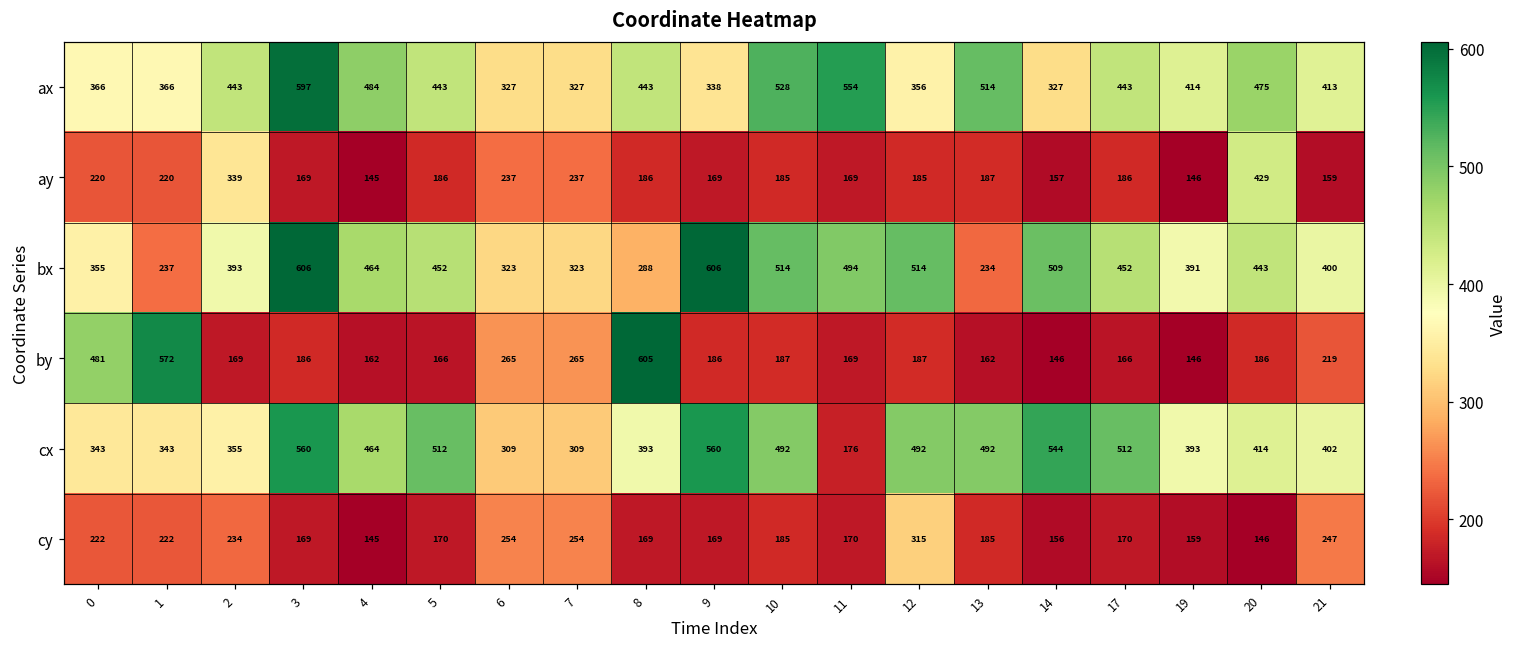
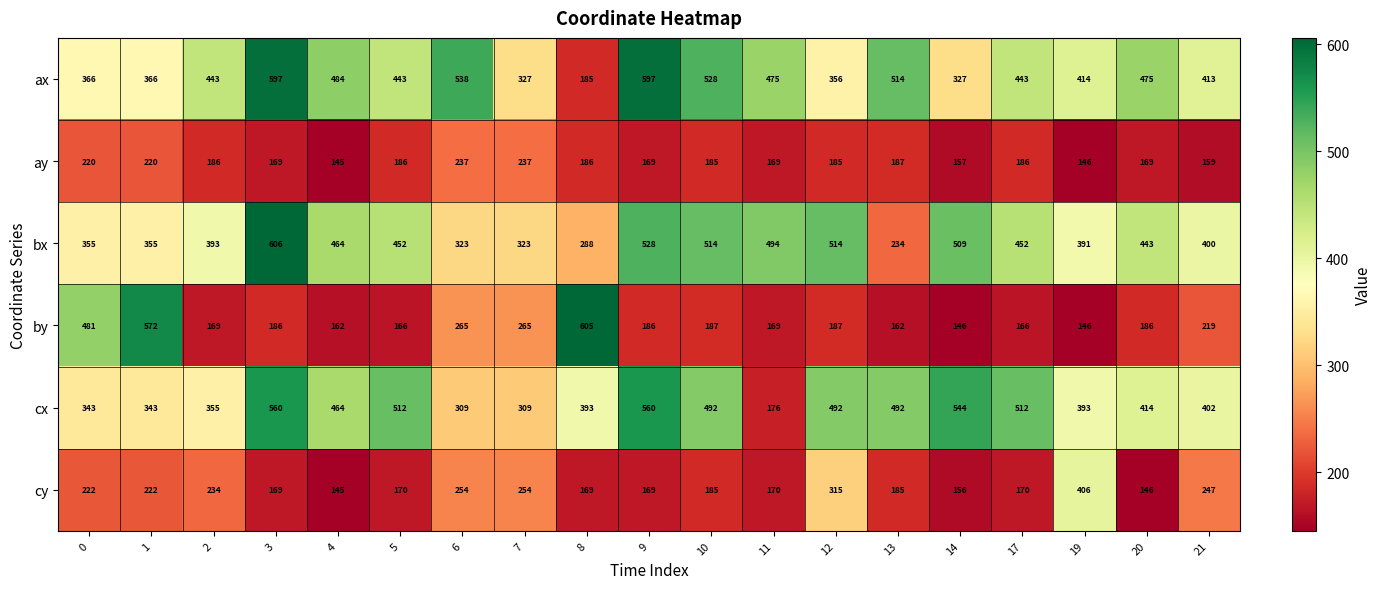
ax, 6: 327 -> 538
ax, 8: 443 -> 185
ax, 9: 338 -> 597
ax, 11: 554 -> 475
ay, 2: 339 -> 186
ay, 20: 429 -> 169
bx, 1: 237 -> 355
bx, 9: 606 -> 528
cy, 19: 159 -> 406
